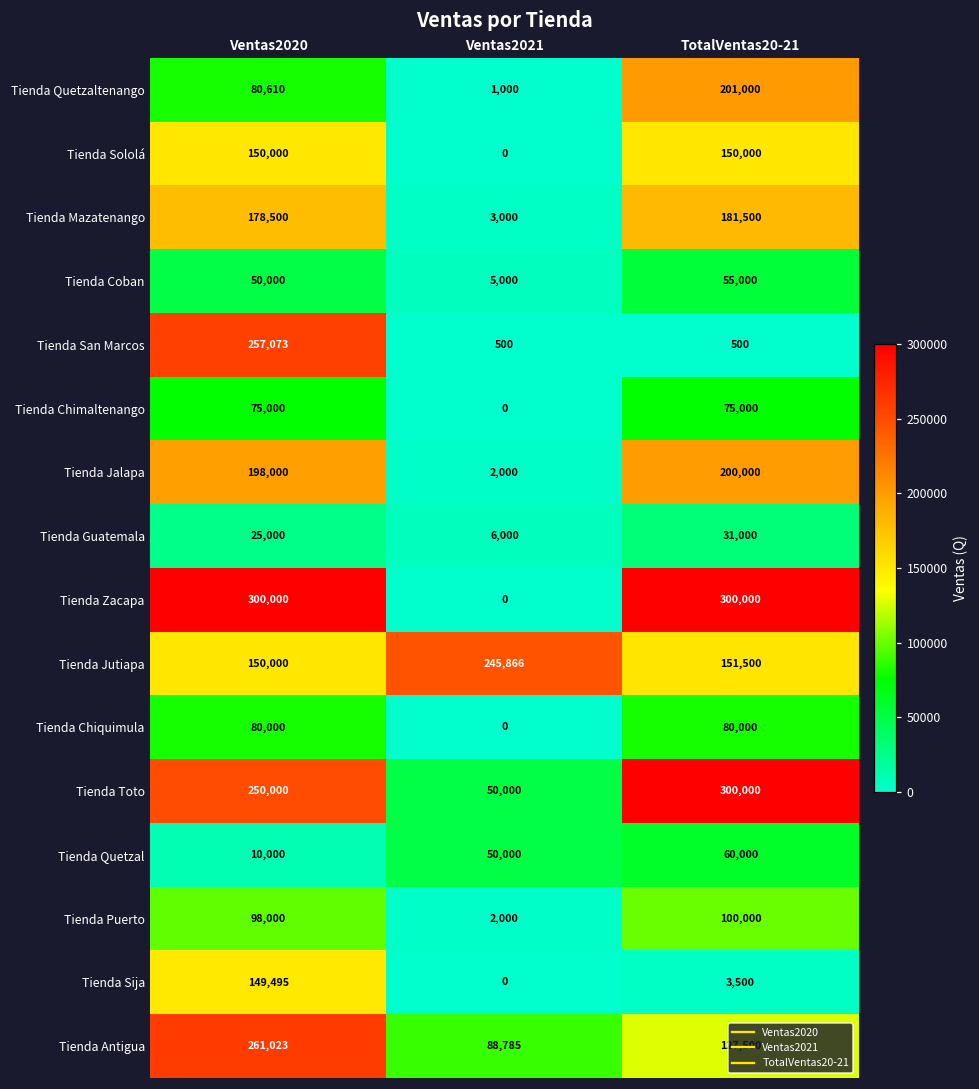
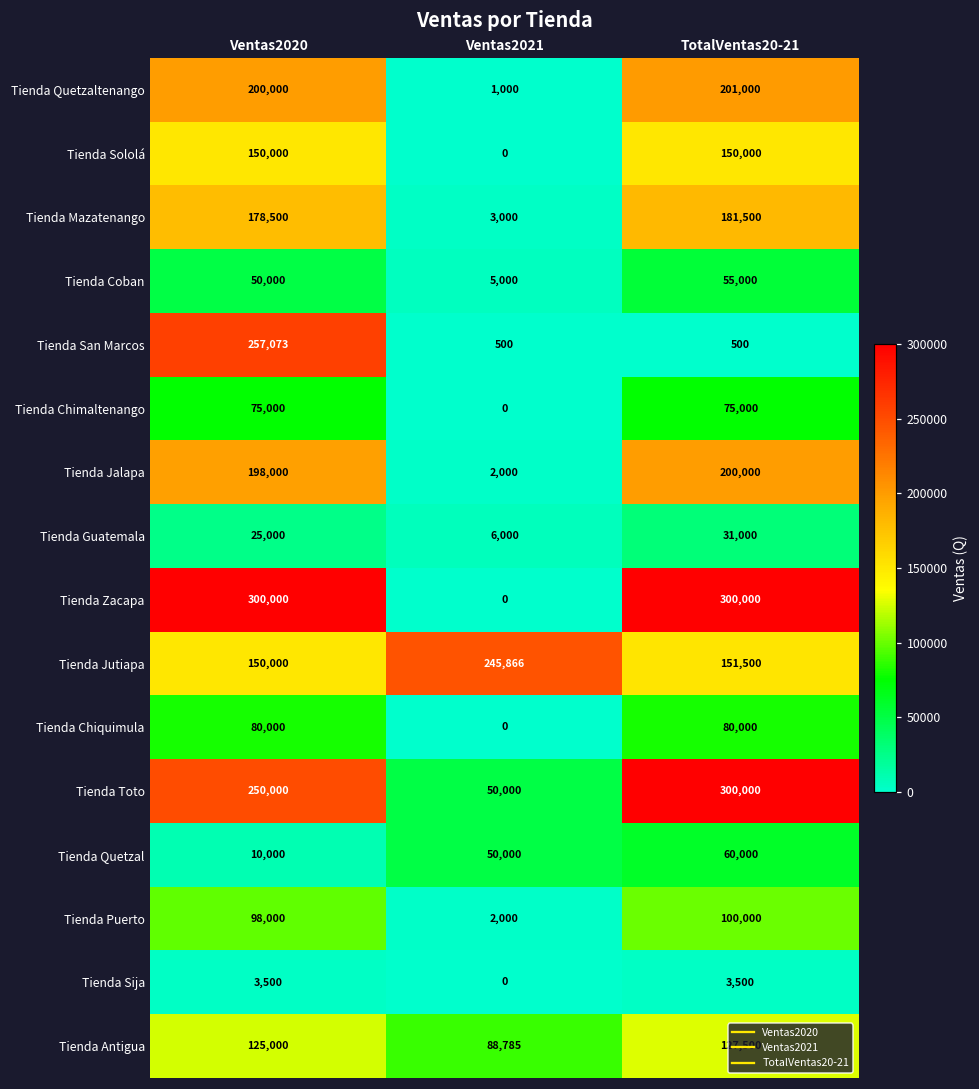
Tienda Quetzaltenango, Ventas2020: 80,610 -> 200,000
Tienda Sija, Ventas2020: 149,495 -> 3,500
Tienda Antigua, Ventas2020: 261,023 -> 125,000
